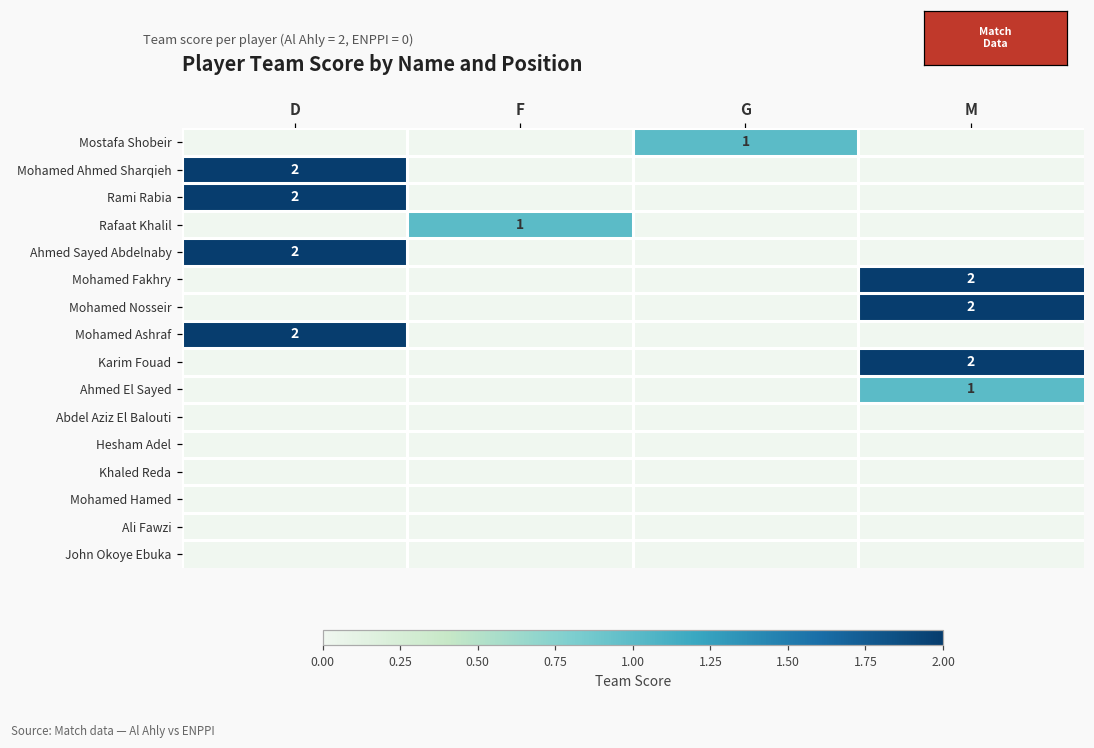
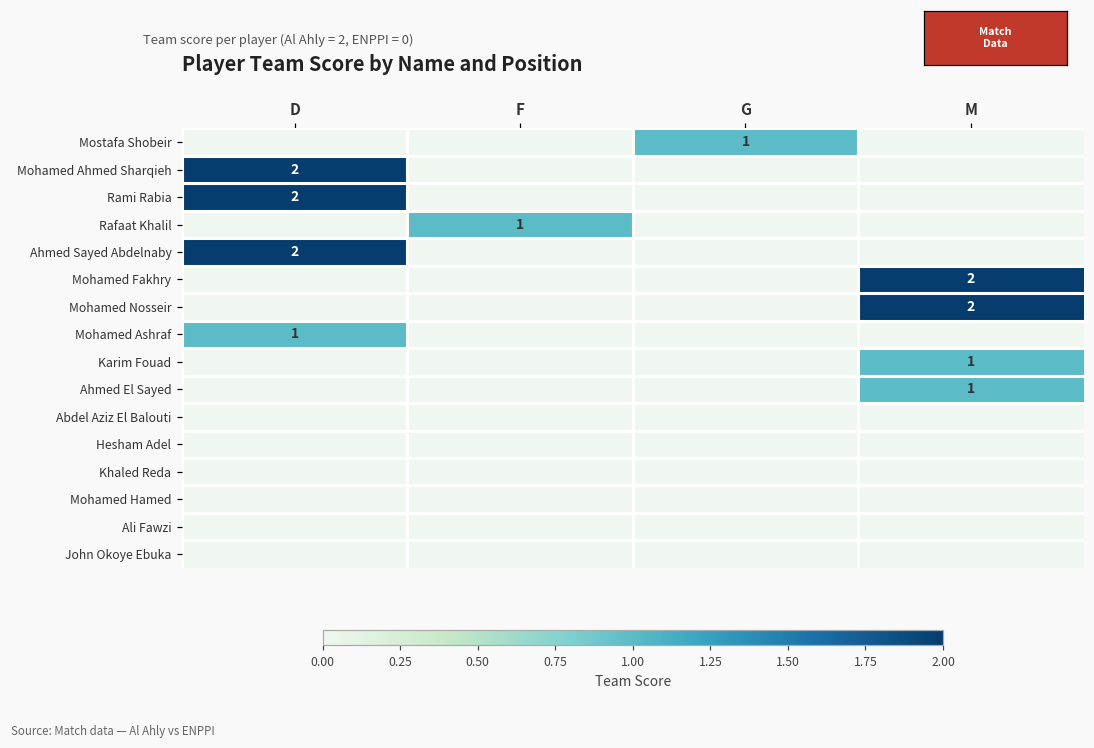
Mohamed Ashraf, D: 2 -> 1
Karim Fouad, M: 2 -> 1
